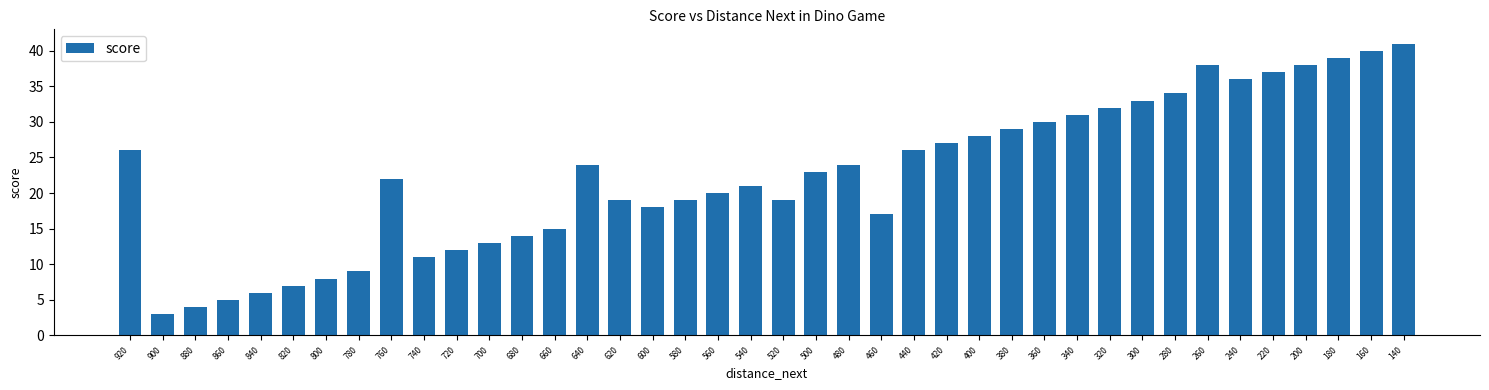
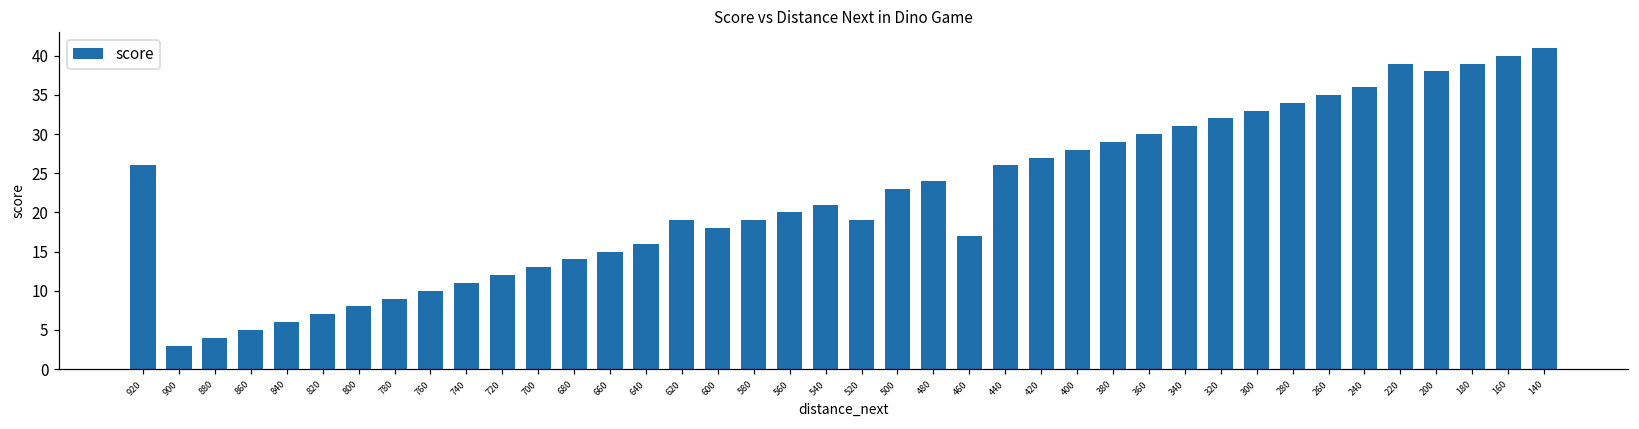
760: 22 -> 10
640: 24 -> 16
260: 38 -> 35
220: 37 -> 39
